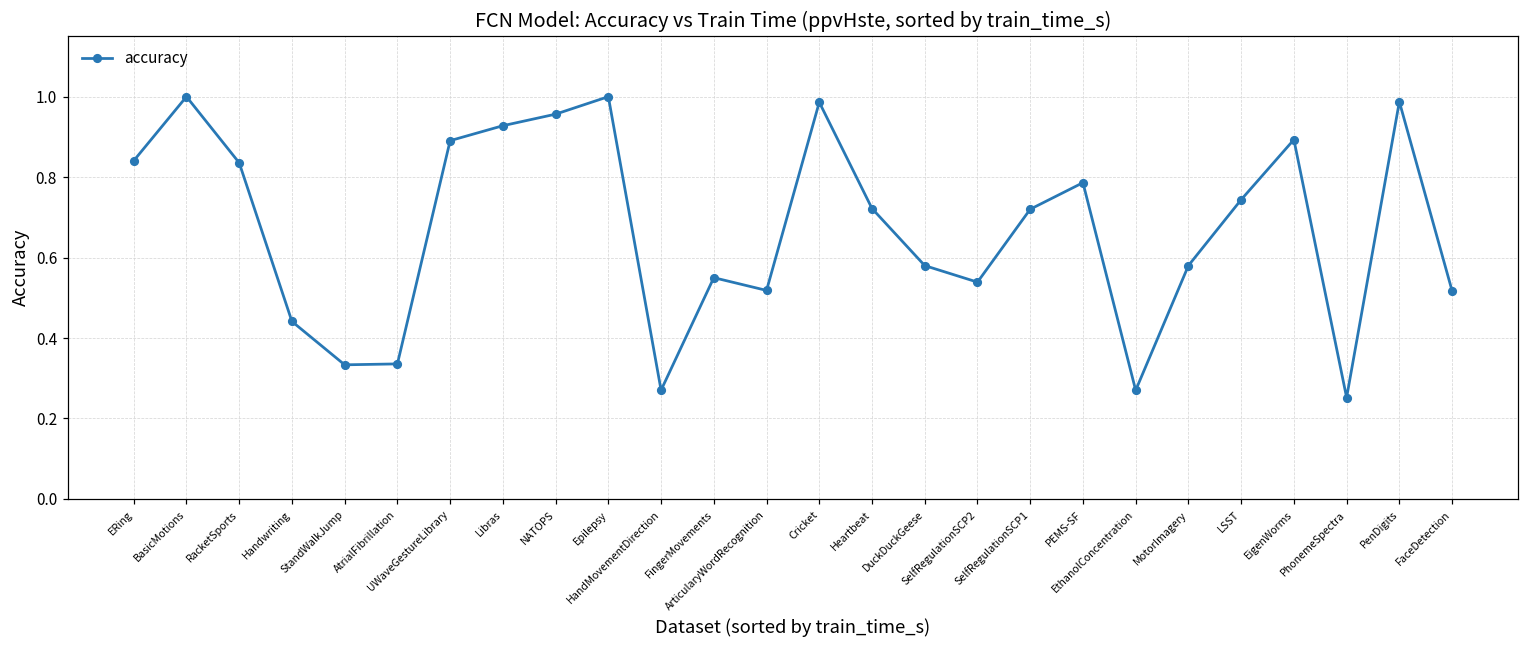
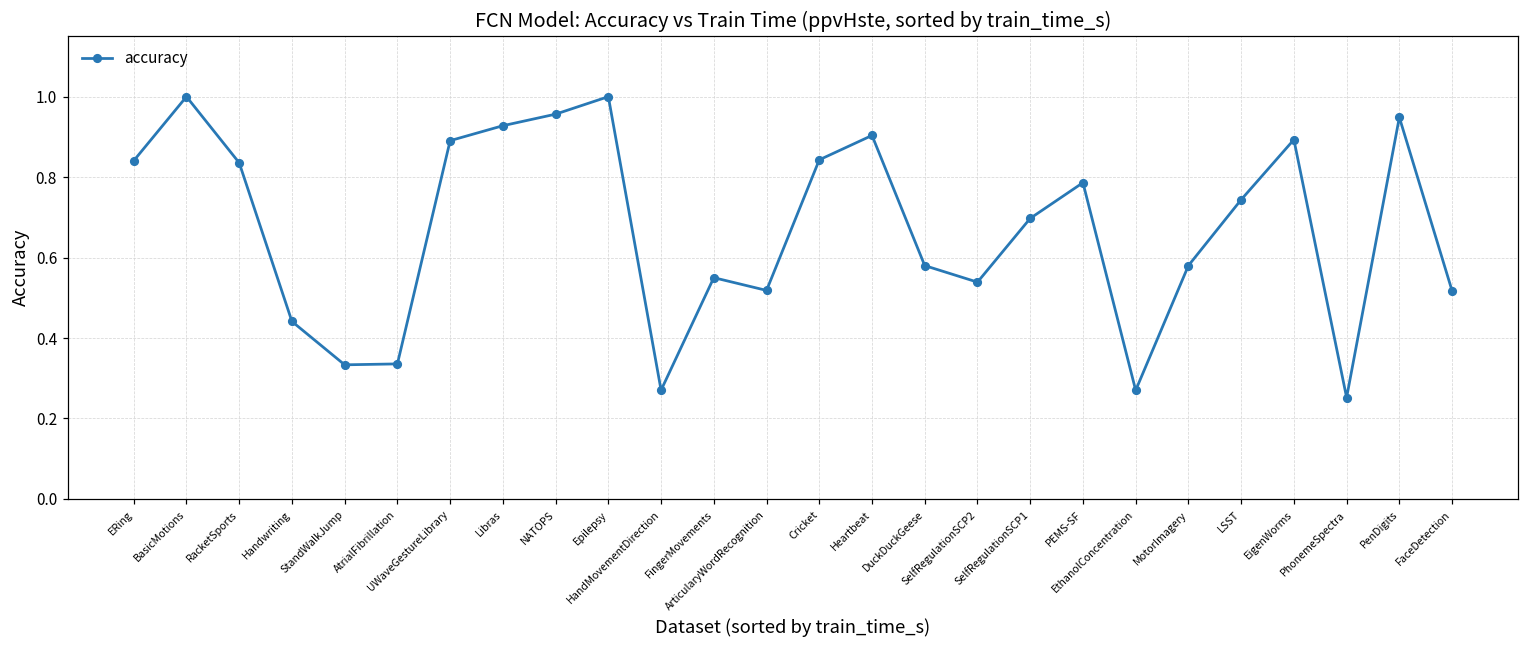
Cricket: 0.99 -> 0.84
Heartbeat: 0.72 -> 0.90
SelfRegulationSCP1: 0.72 -> 0.70
PenDigits: 0.99 -> 0.95
